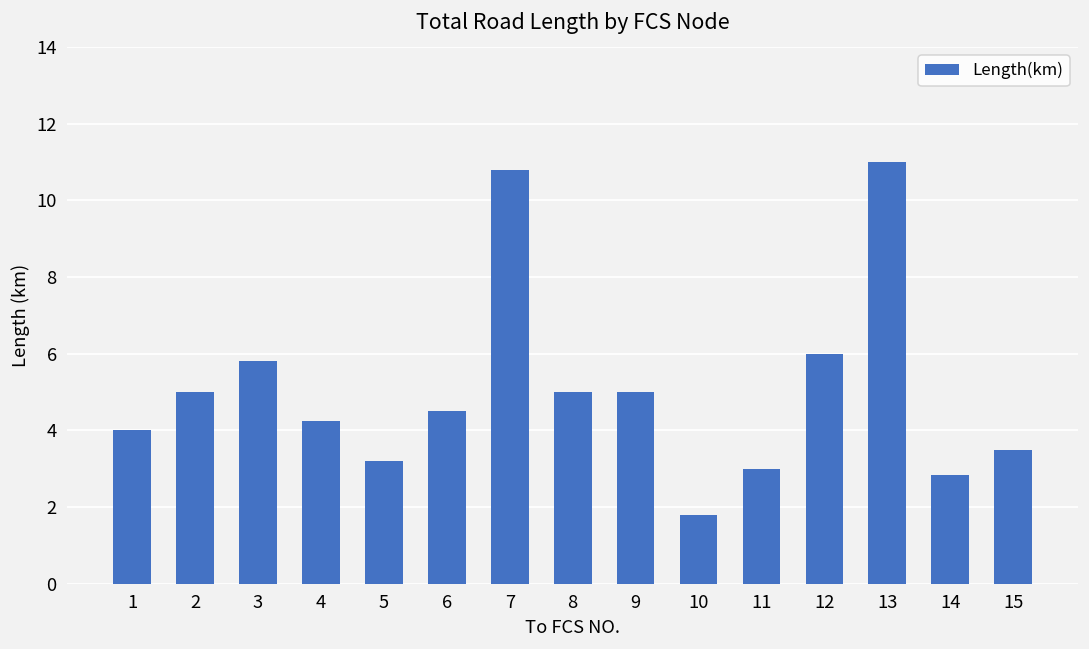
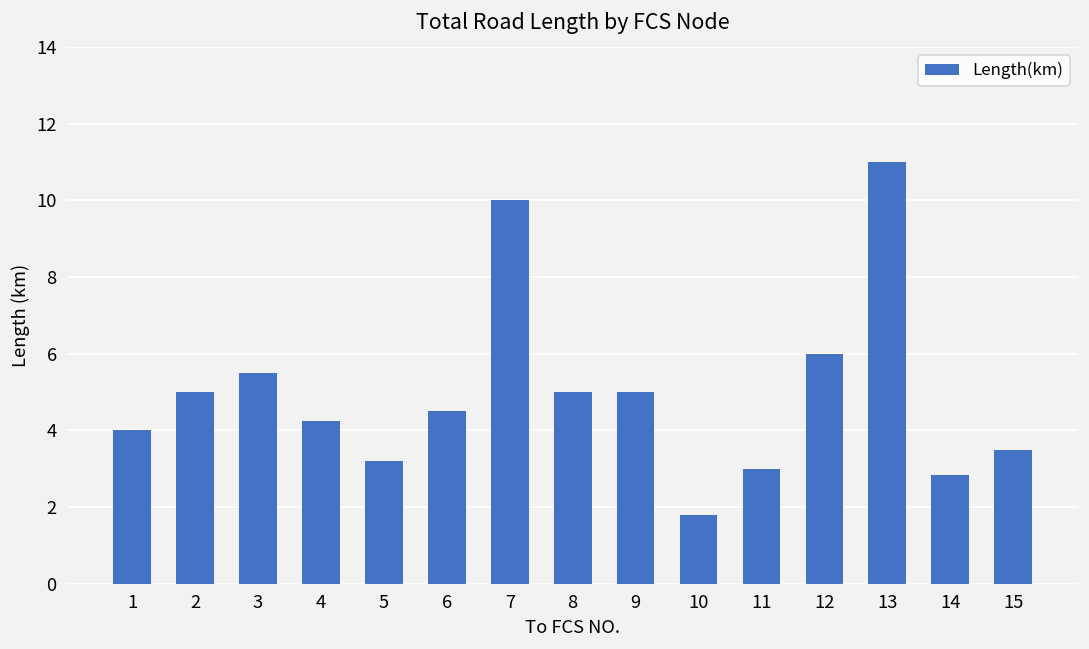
3: 5.8 -> 5.5
7: 10.8 -> 10.0
